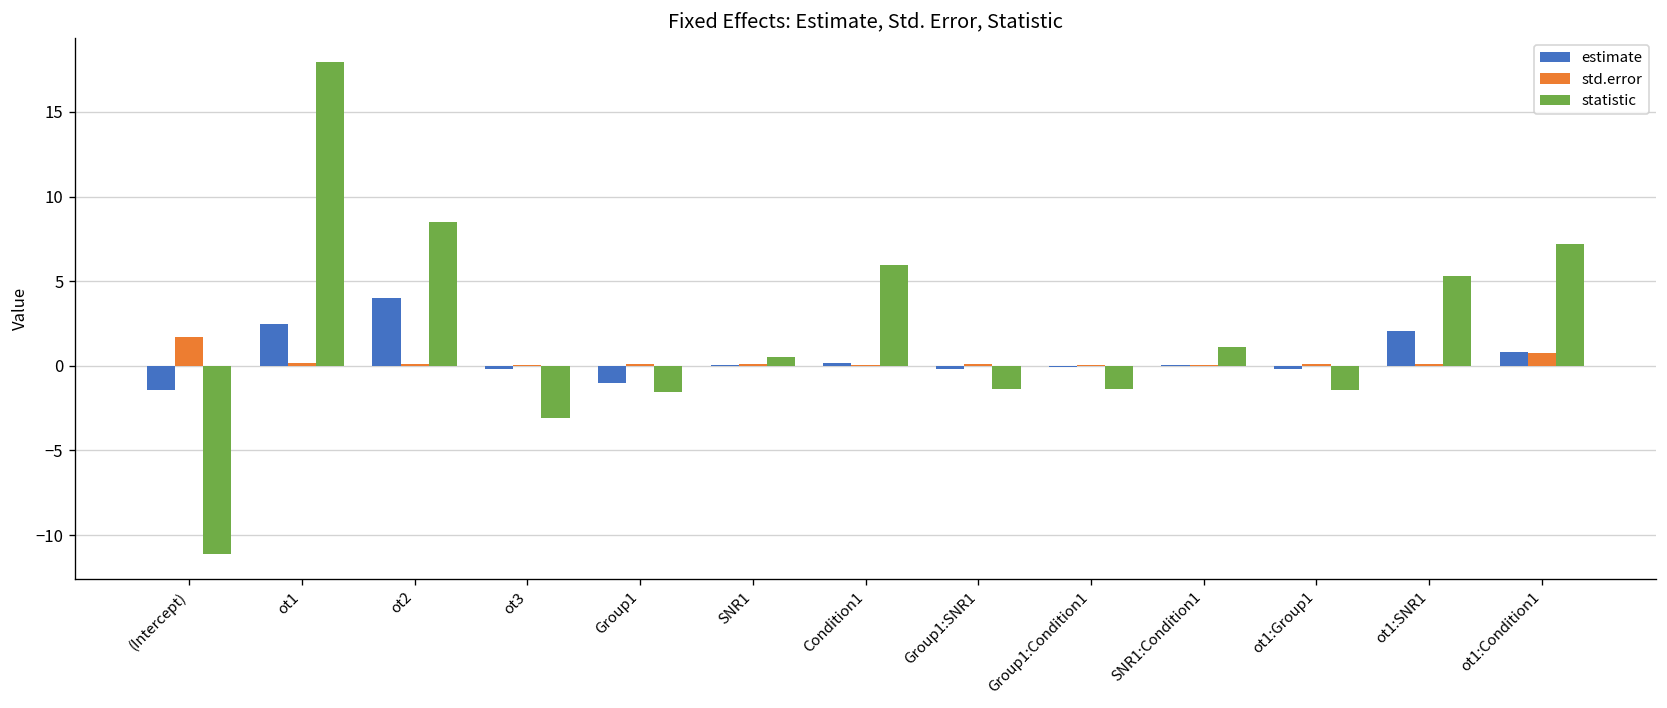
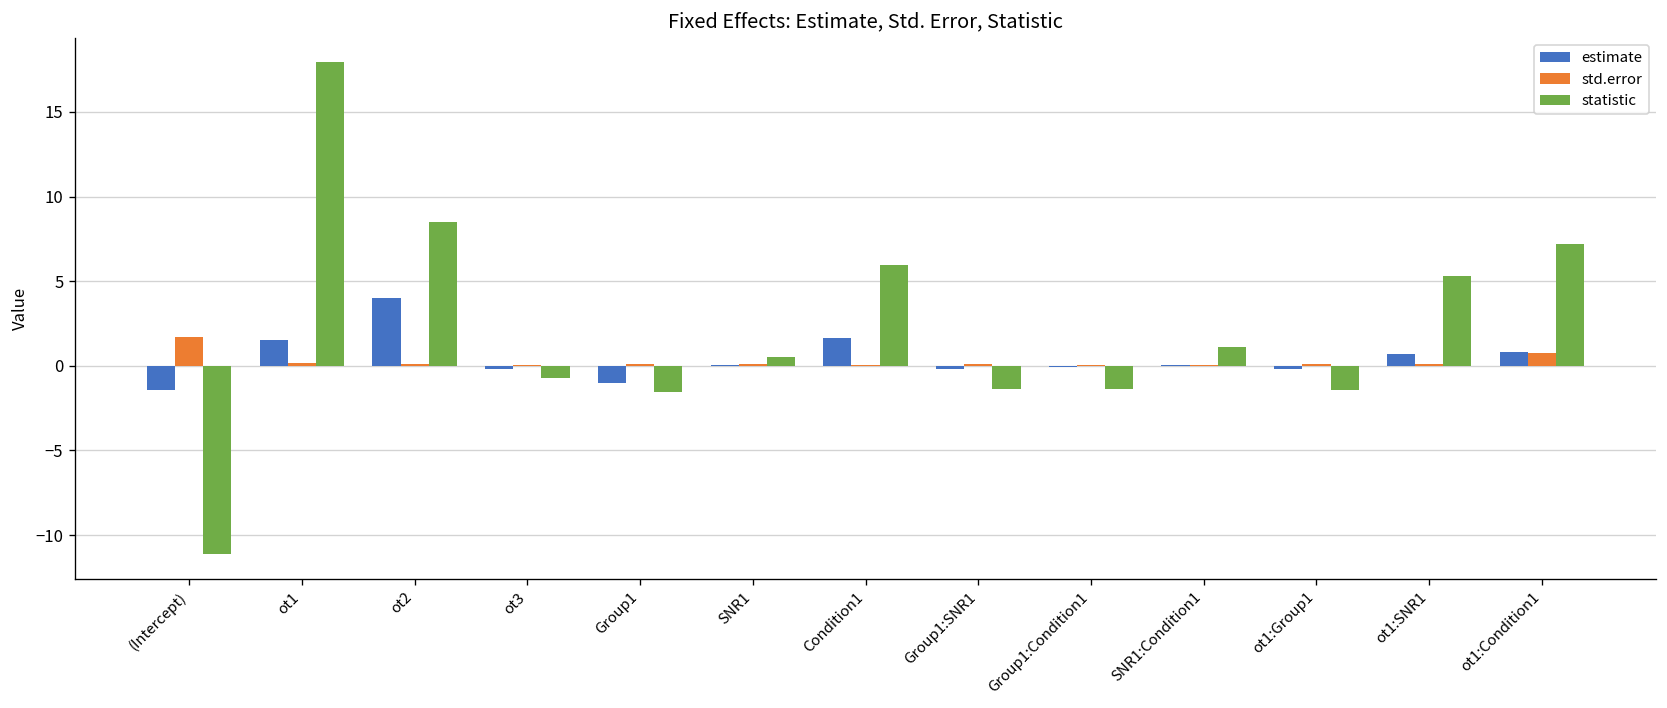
estimate, ot1: 2.4 -> 1.5
statistic, ot3: -3.1 -> -0.7
estimate, Condition1: 0.2 -> 1.6
estimate, ot1:SNR1: 2.1 -> 0.7
